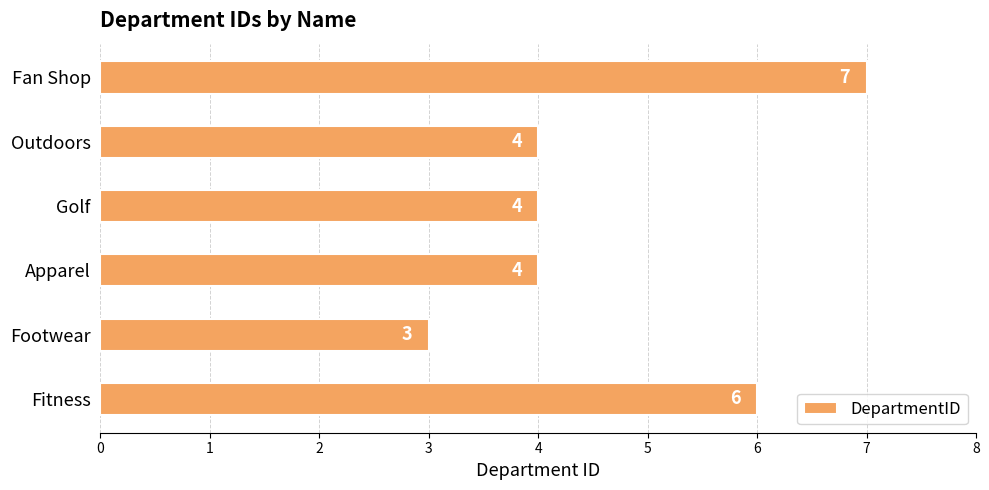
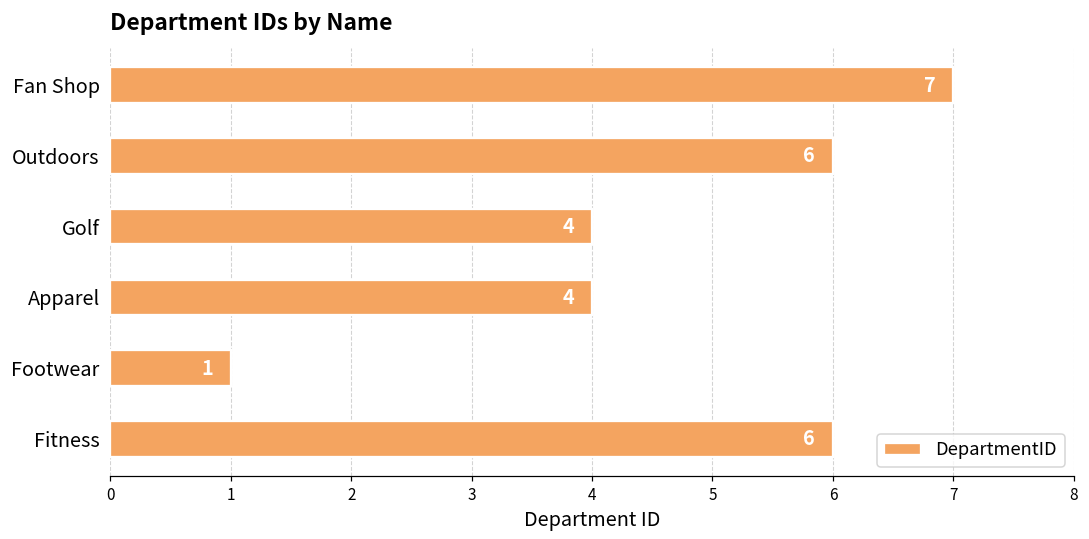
Outdoors: 4 -> 6
Footwear: 3 -> 1
